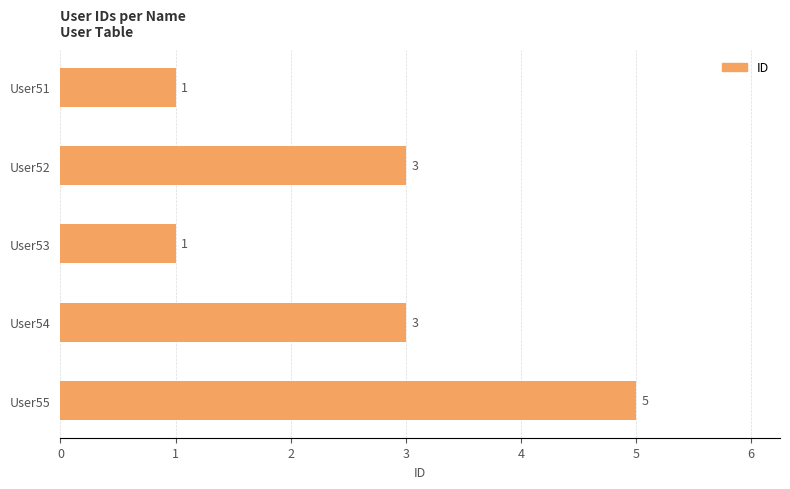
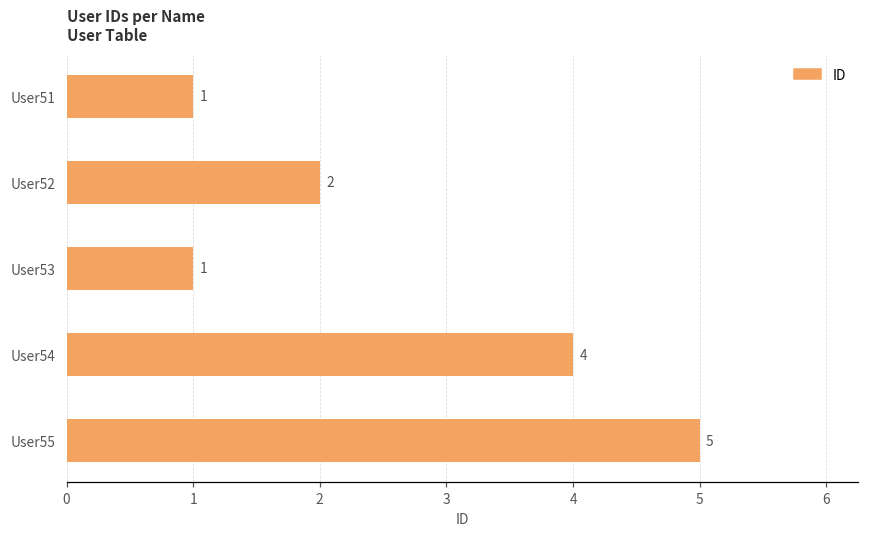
User52: 3 -> 2
User54: 3 -> 4
